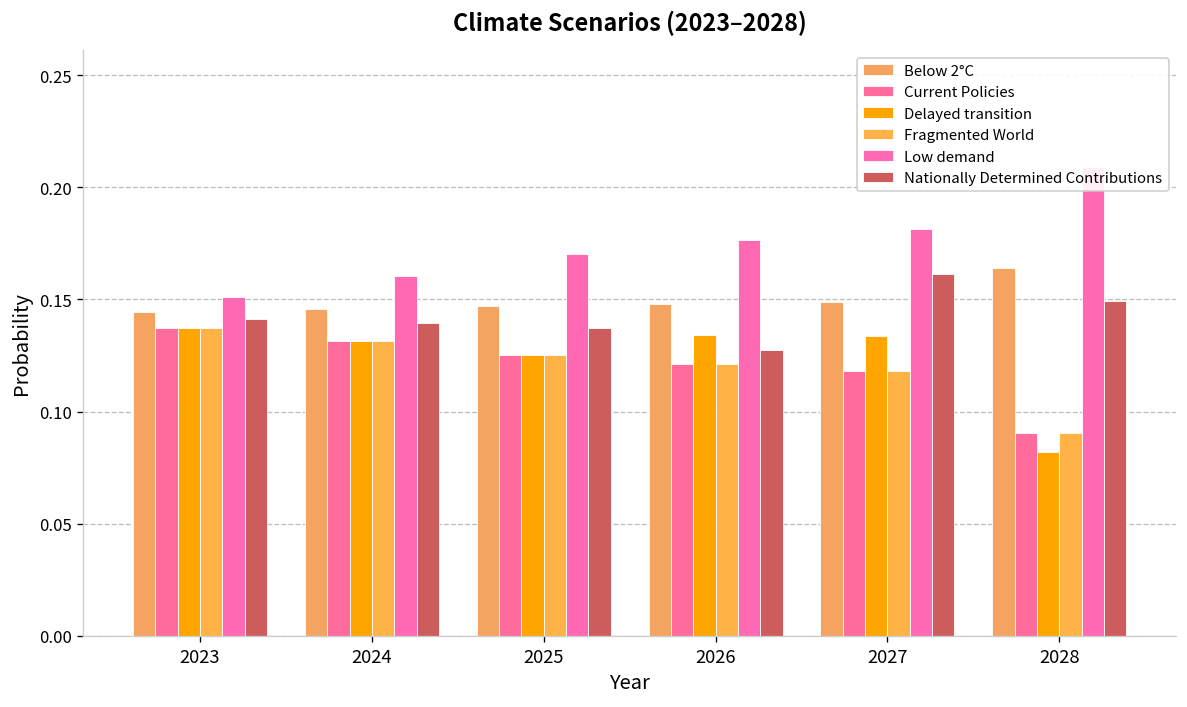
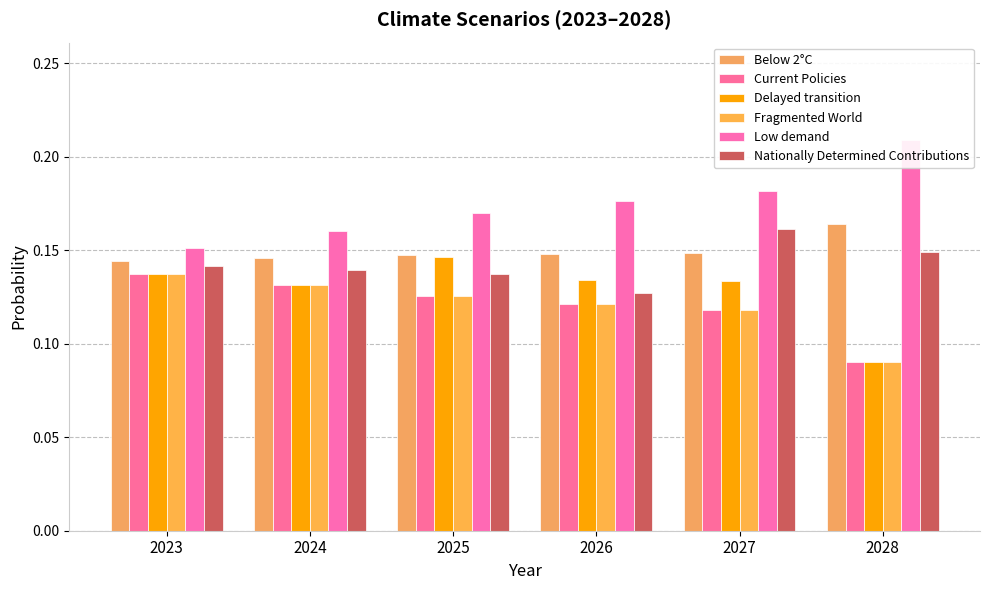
Delayed transition, 2025: 0.125 -> 0.146
Delayed transition, 2028: 0.082 -> 0.090
